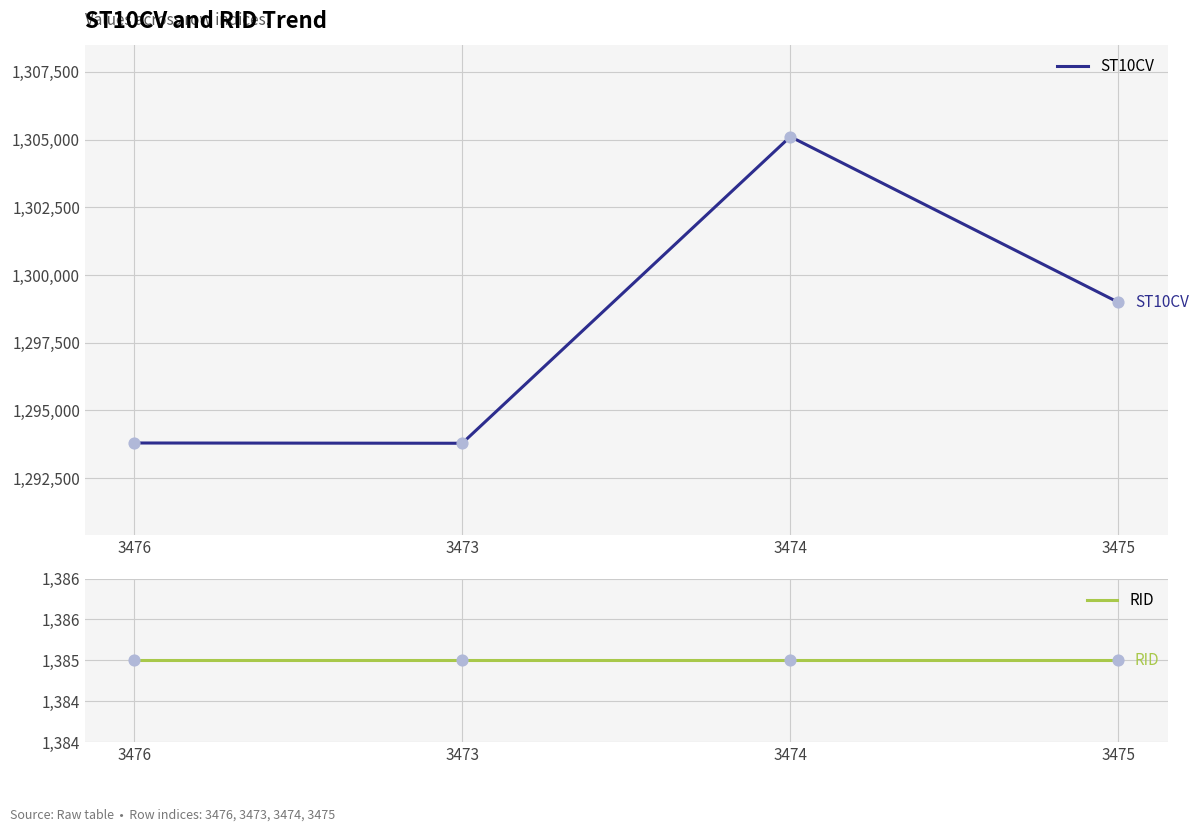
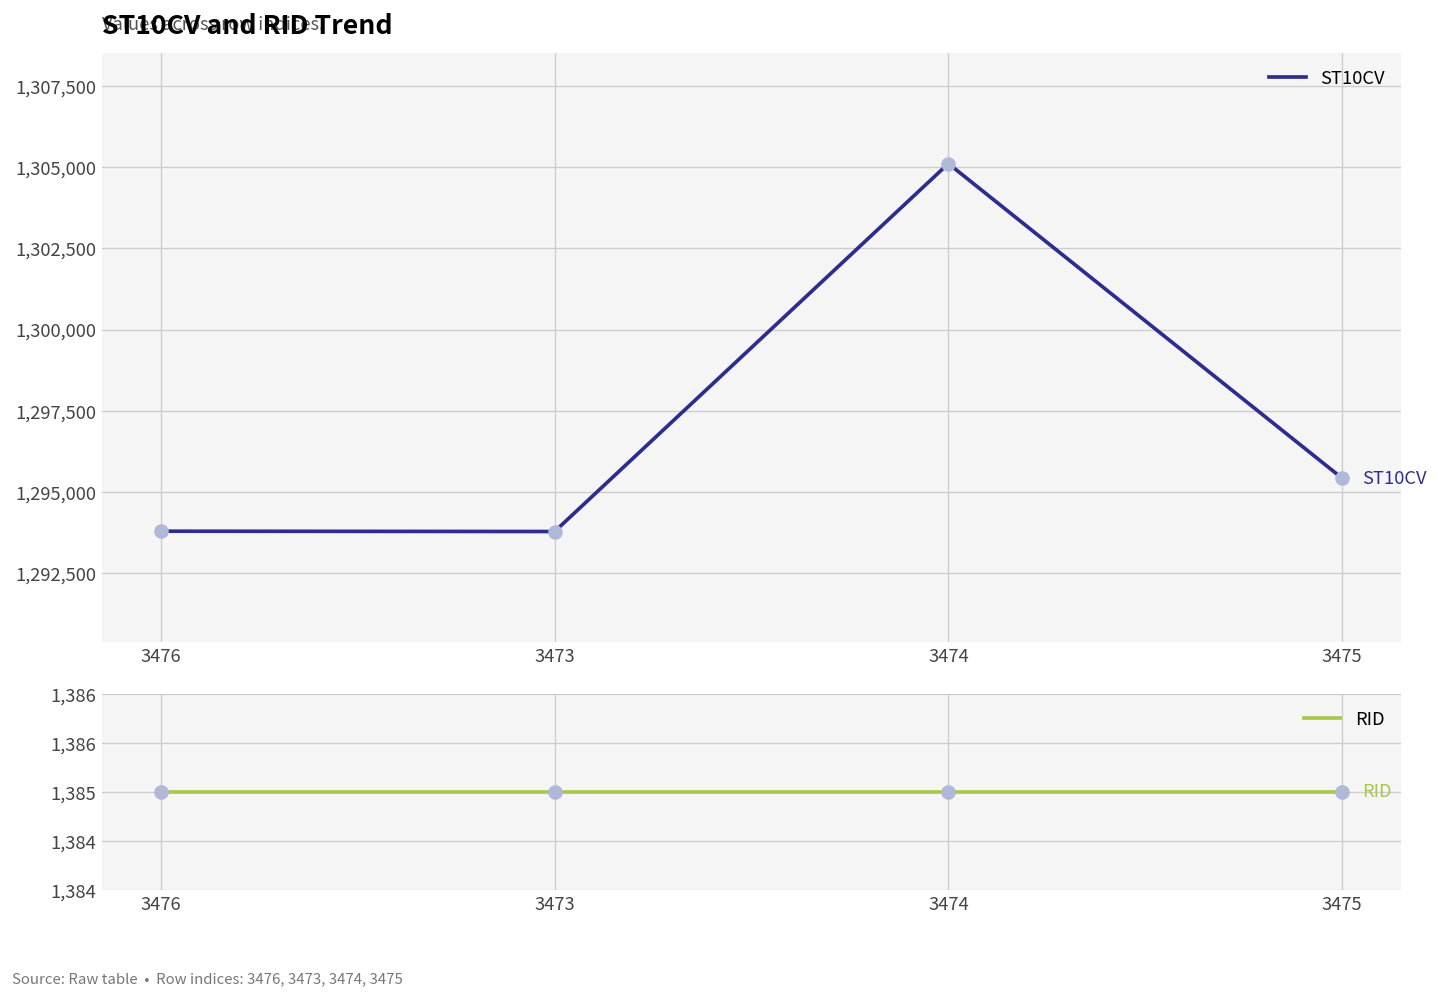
ST10CV and RID Trend, 3475: 1,299,000 -> 1,295,400
